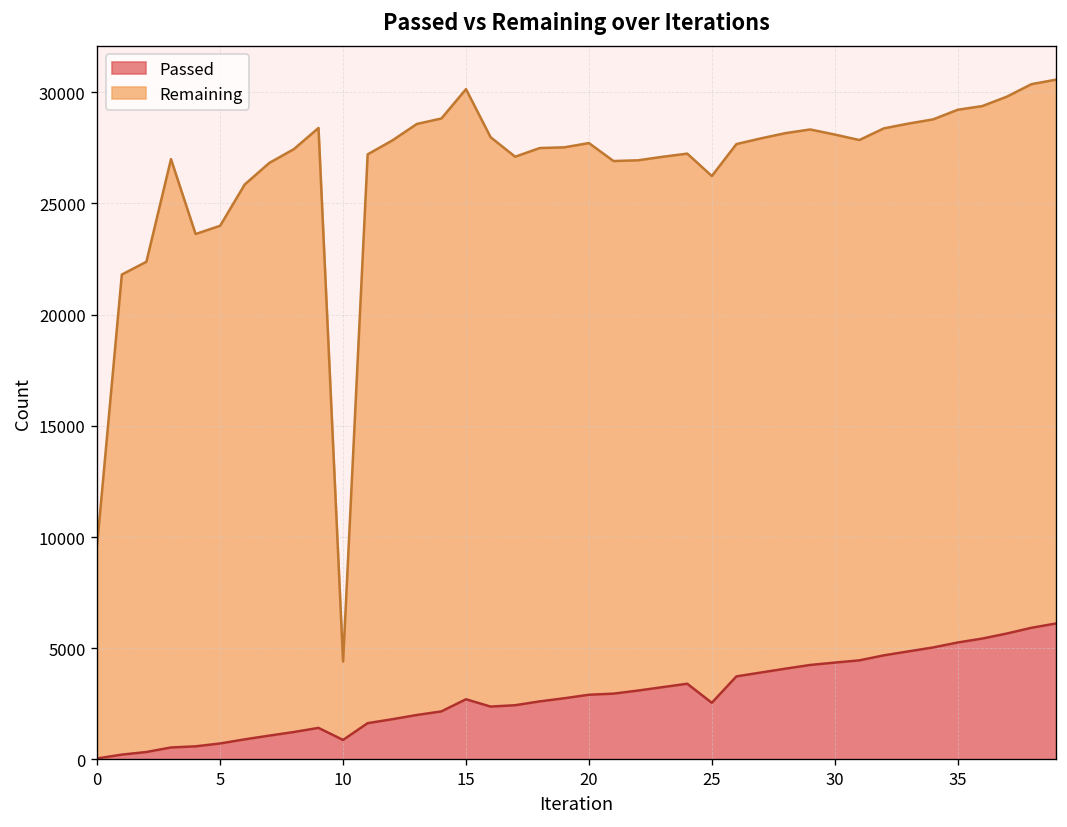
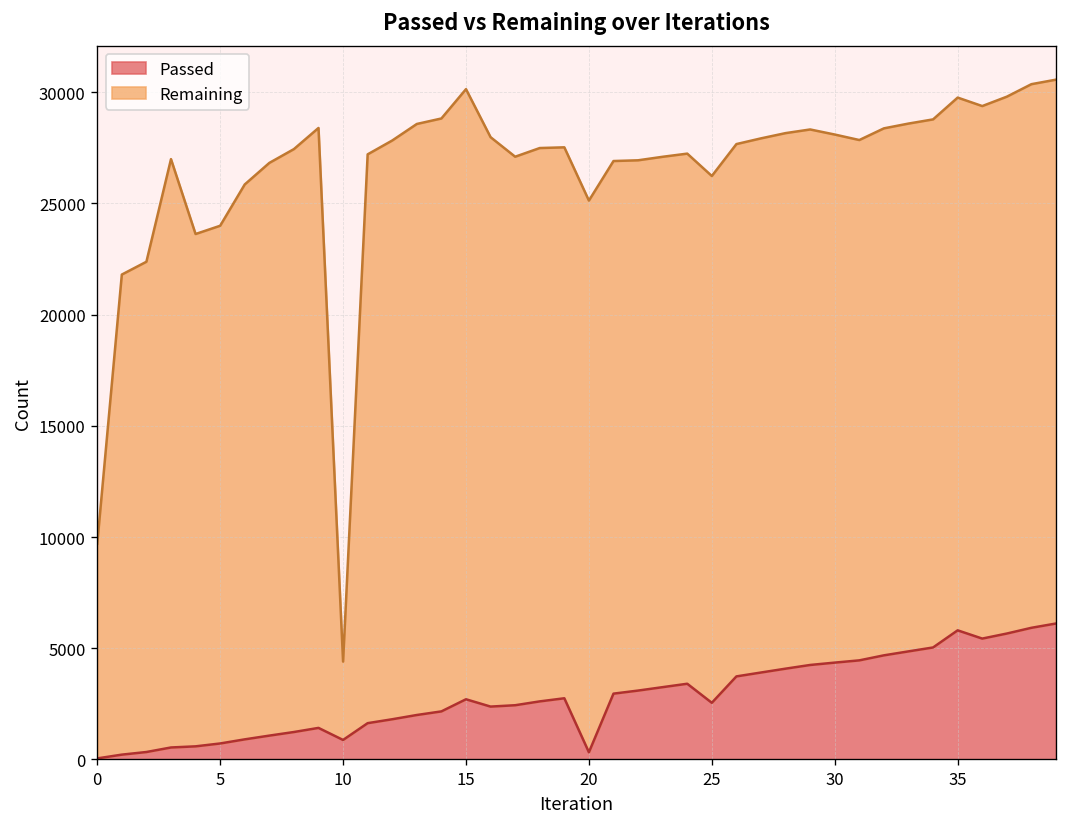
Passed, 20: 2900 -> 300
Passed, 35: 5300 -> 5800
